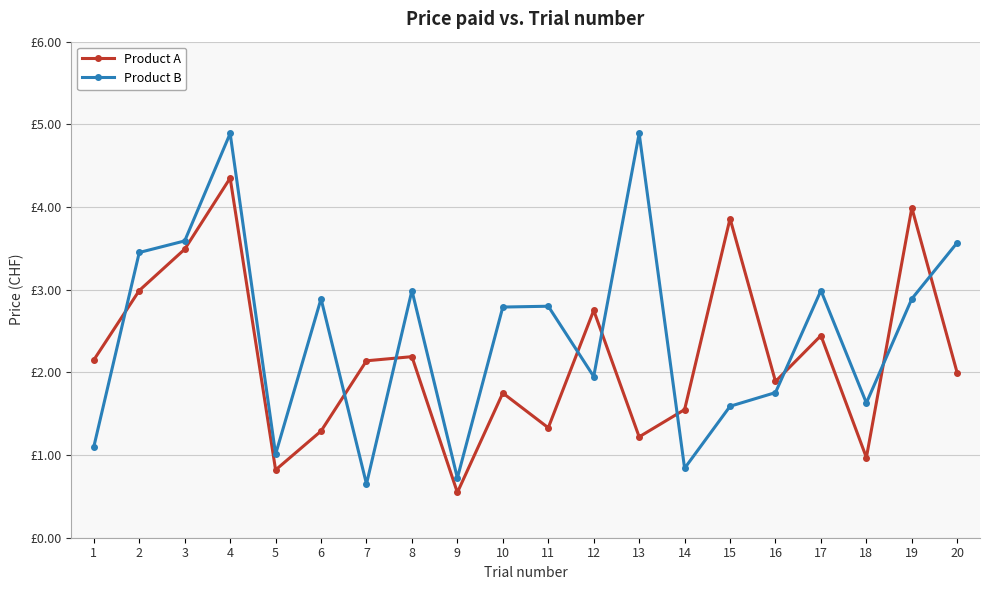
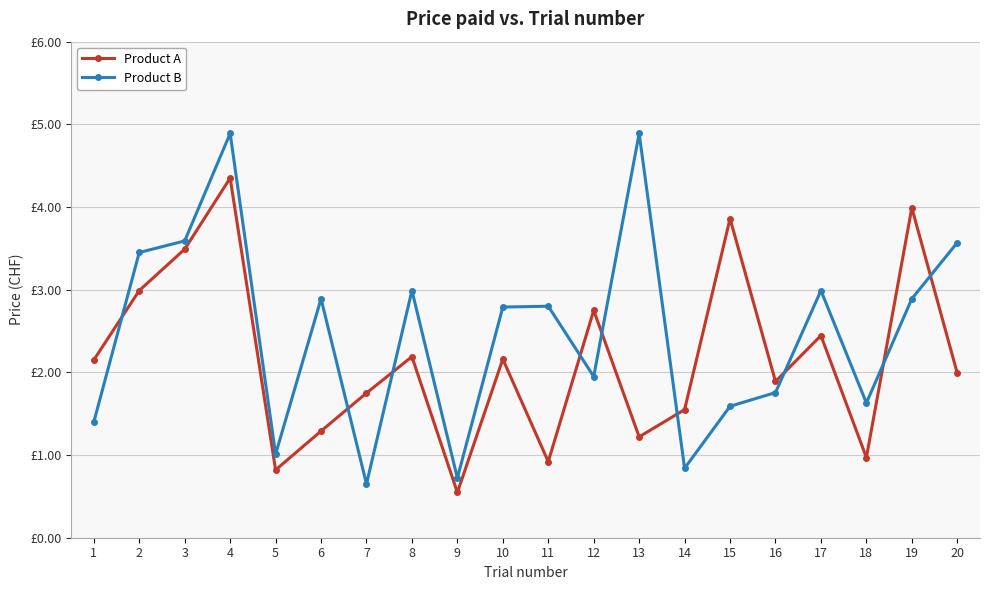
Product B, 1: £1.1 -> £1.4
Product A, 7: £2.1 -> £1.8
Product A, 10: £1.8 -> £2.2
Product A, 11: £1.3 -> £0.9
